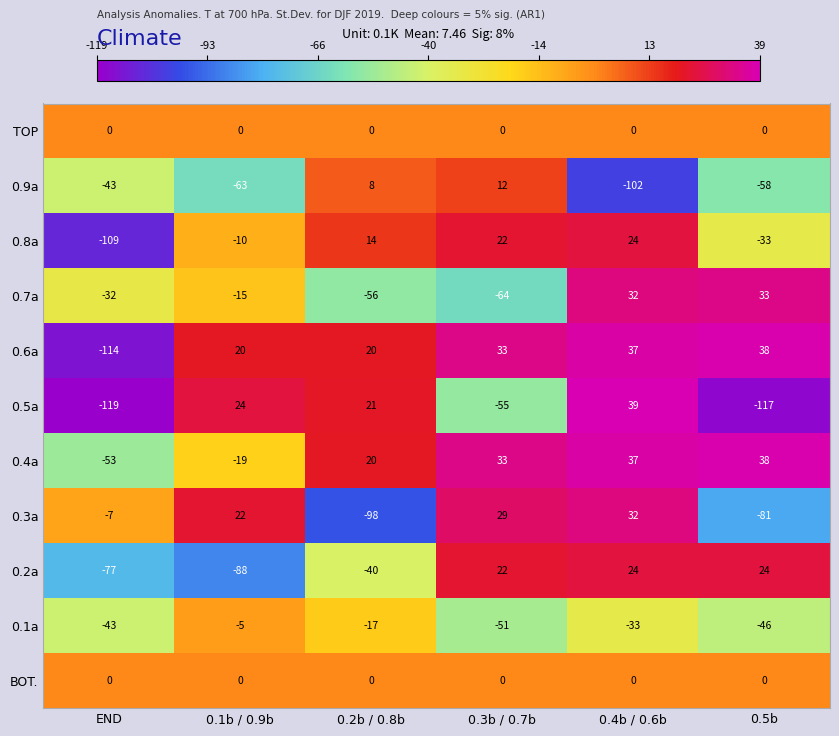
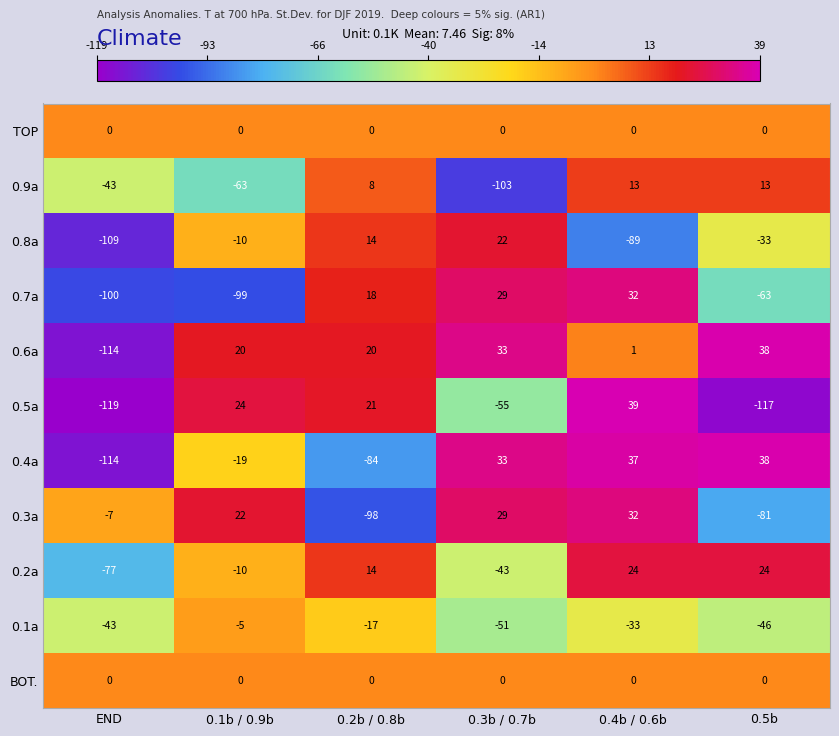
0.9a, 0.3b / 0.7b: 12 -> -103
0.9a, 0.4b / 0.6b: -102 -> 13
0.9a, 0.5b: -58 -> 13
0.8a, 0.4b / 0.6b: 24 -> -89
0.7a, END: -32 -> -100
0.7a, 0.1b / 0.9b: -15 -> -99
0.7a, 0.2b / 0.8b: -56 -> 18
0.7a, 0.3b / 0.7b: -64 -> 29
0.7a, 0.5b: 33 -> -63
0.6a, 0.4b / 0.6b: 37 -> 1
0.4a, END: -53 -> -114
0.4a, 0.2b / 0.8b: 20 -> -84
0.2a, 0.1b / 0.9b: -88 -> -10
0.2a, 0.2b / 0.8b: -40 -> 14
0.2a, 0.3b / 0.7b: 22 -> -43
